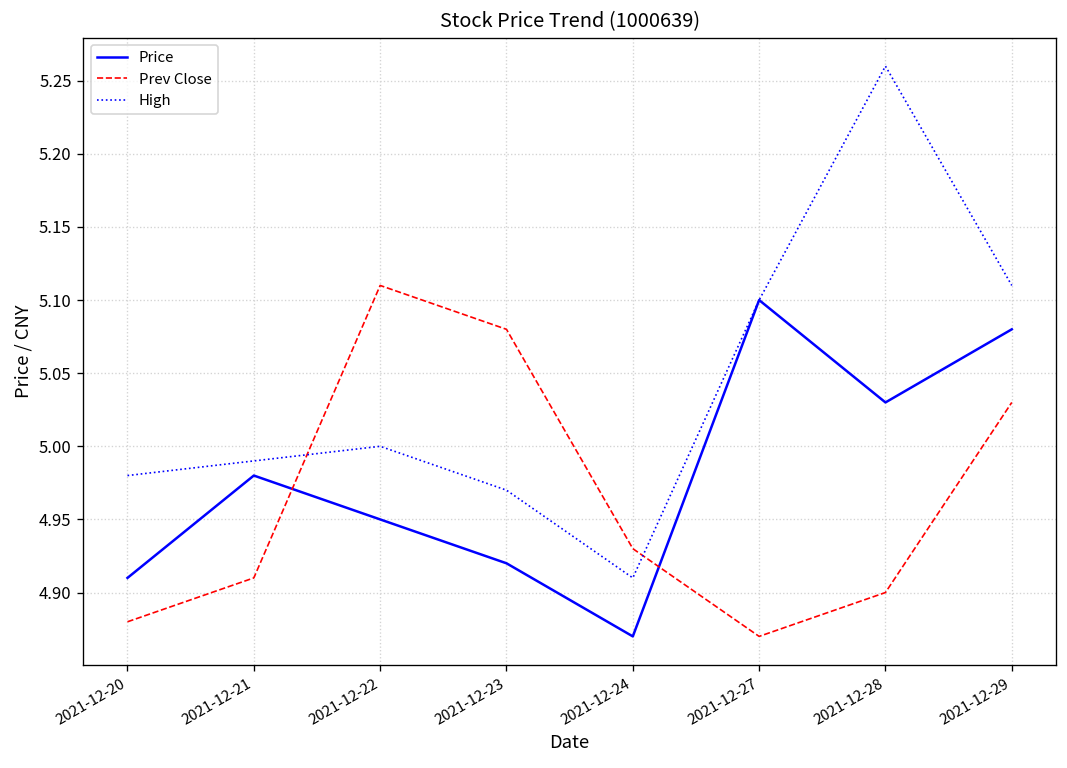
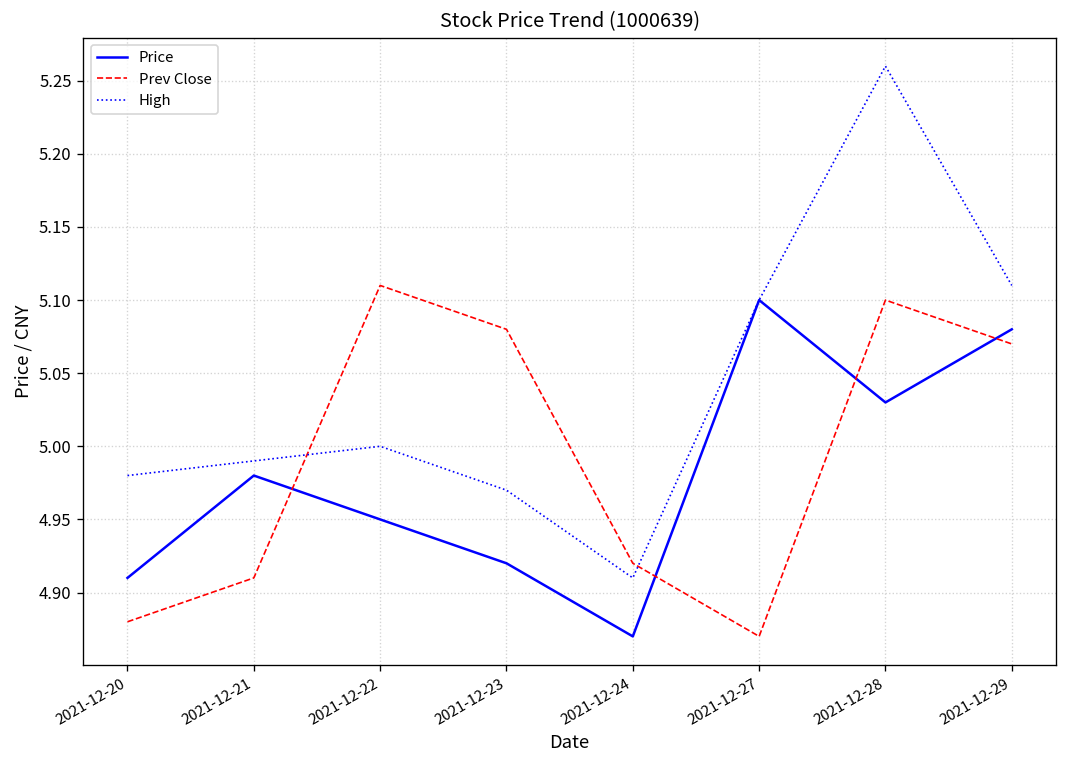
Prev Close, 2021-12-24: 4.93 -> 4.92
Prev Close, 2021-12-28: 4.9 -> 5.1
Prev Close, 2021-12-29: 5.03 -> 5.07
